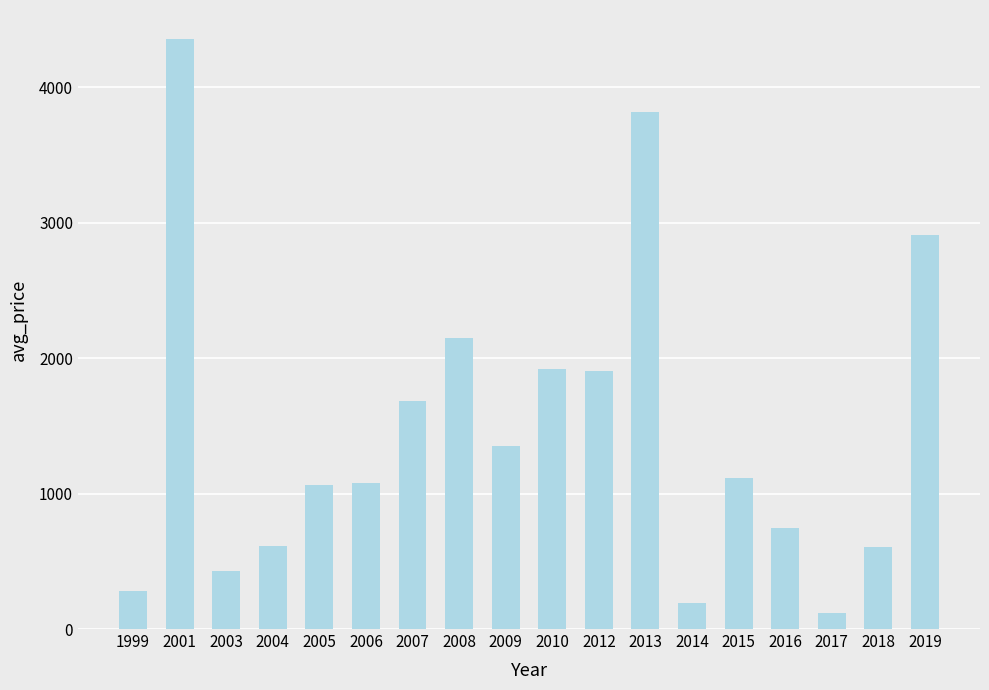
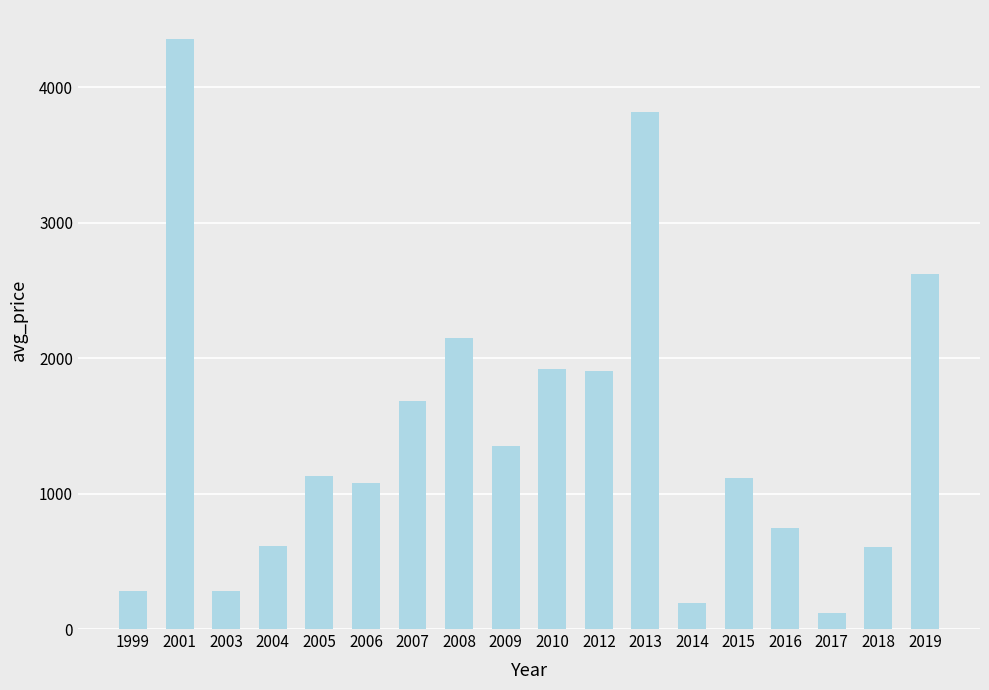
2003: 430 -> 280
2005: 1070 -> 1130
2019: 2910 -> 2620
